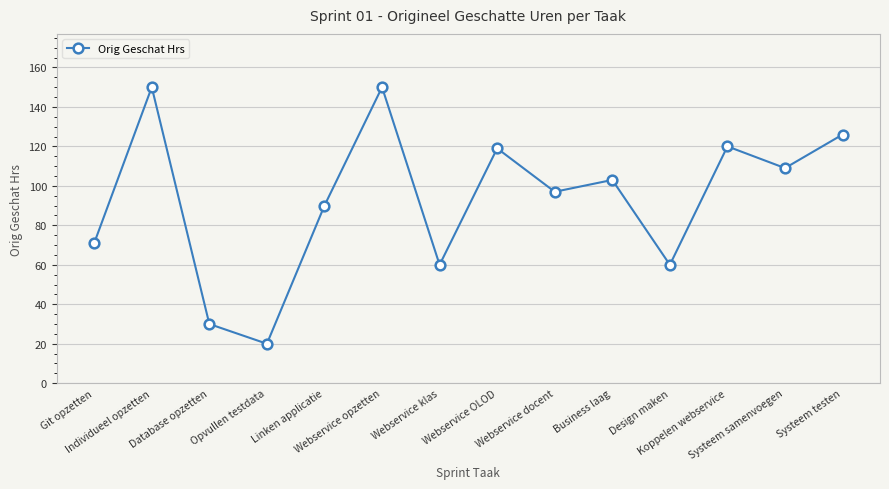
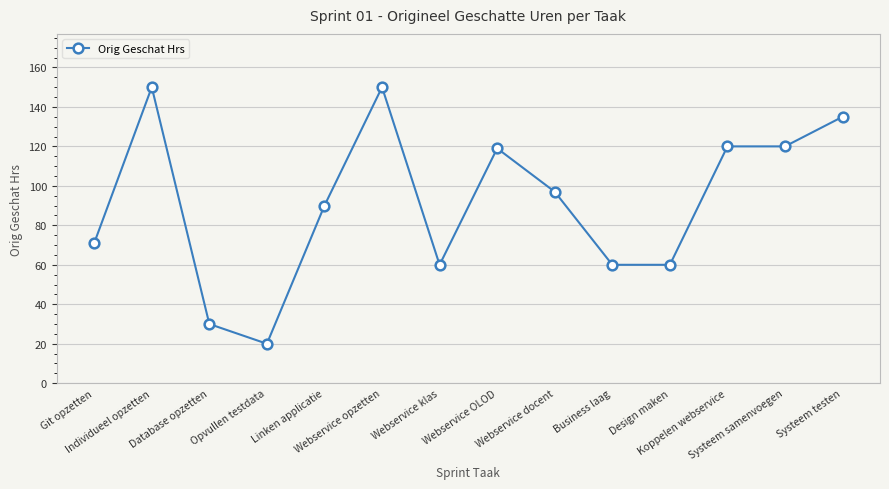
Business laag: 103 -> 60
Systeem samenvoegen: 109 -> 120
Systeem testen: 126 -> 135
